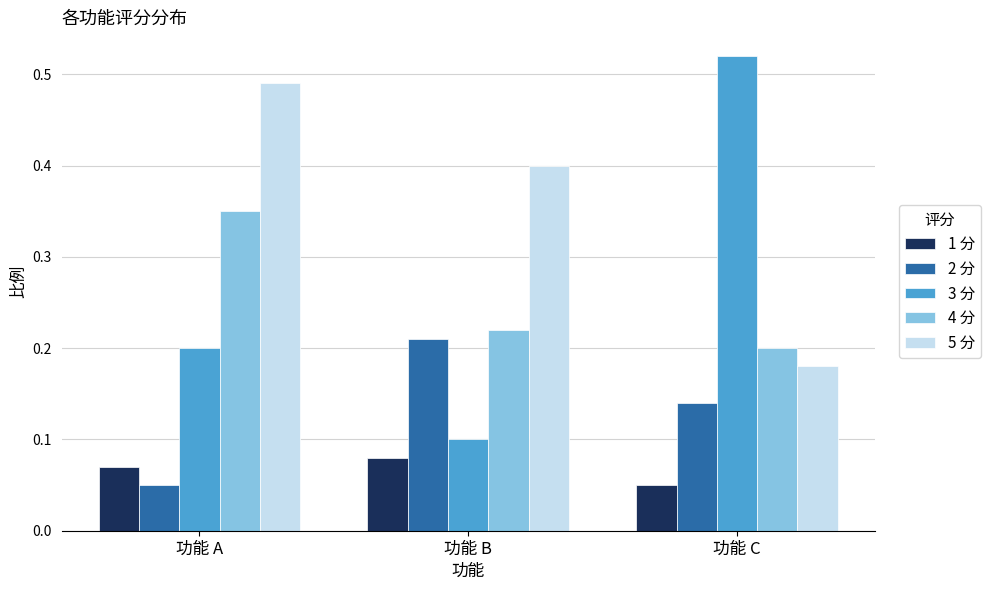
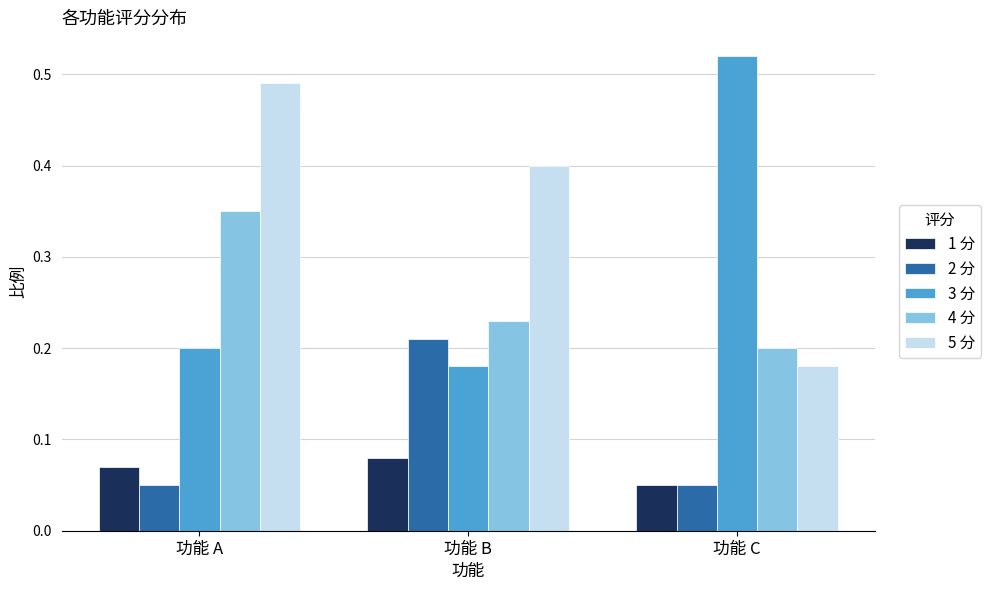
3 分, 功能 B: 0.10 -> 0.18
4 分, 功能 B: 0.22 -> 0.23
2 分, 功能 C: 0.14 -> 0.05
